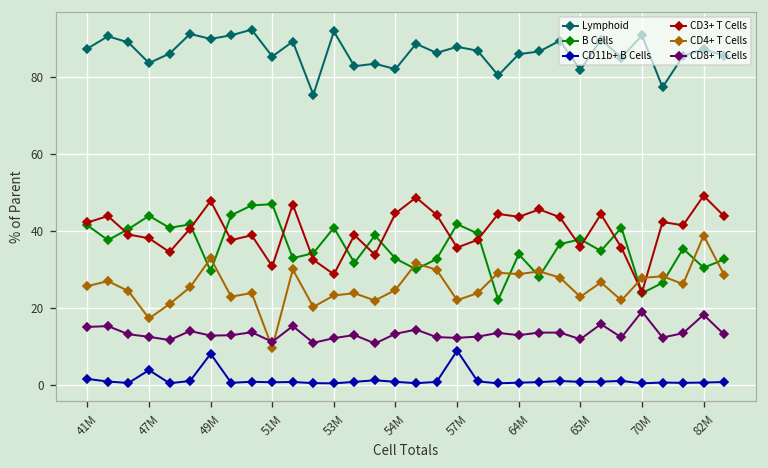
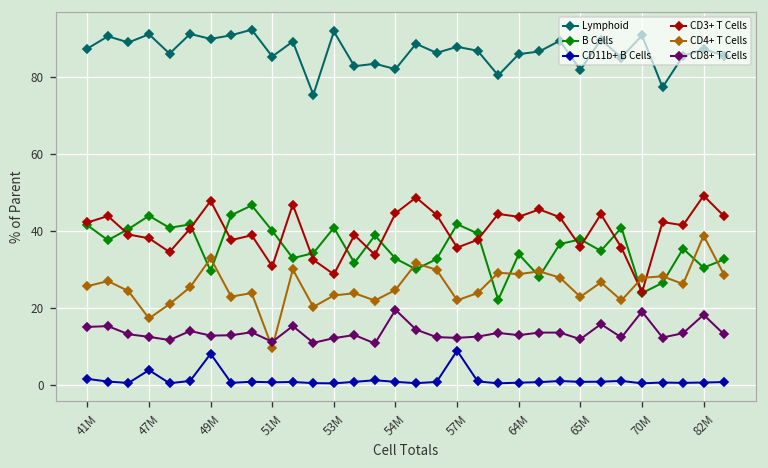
Lymphoid, 47M: 83 -> 91
B Cells, 51M: 47 -> 40
CD8+ T Cells, 54M: 13 -> 20
